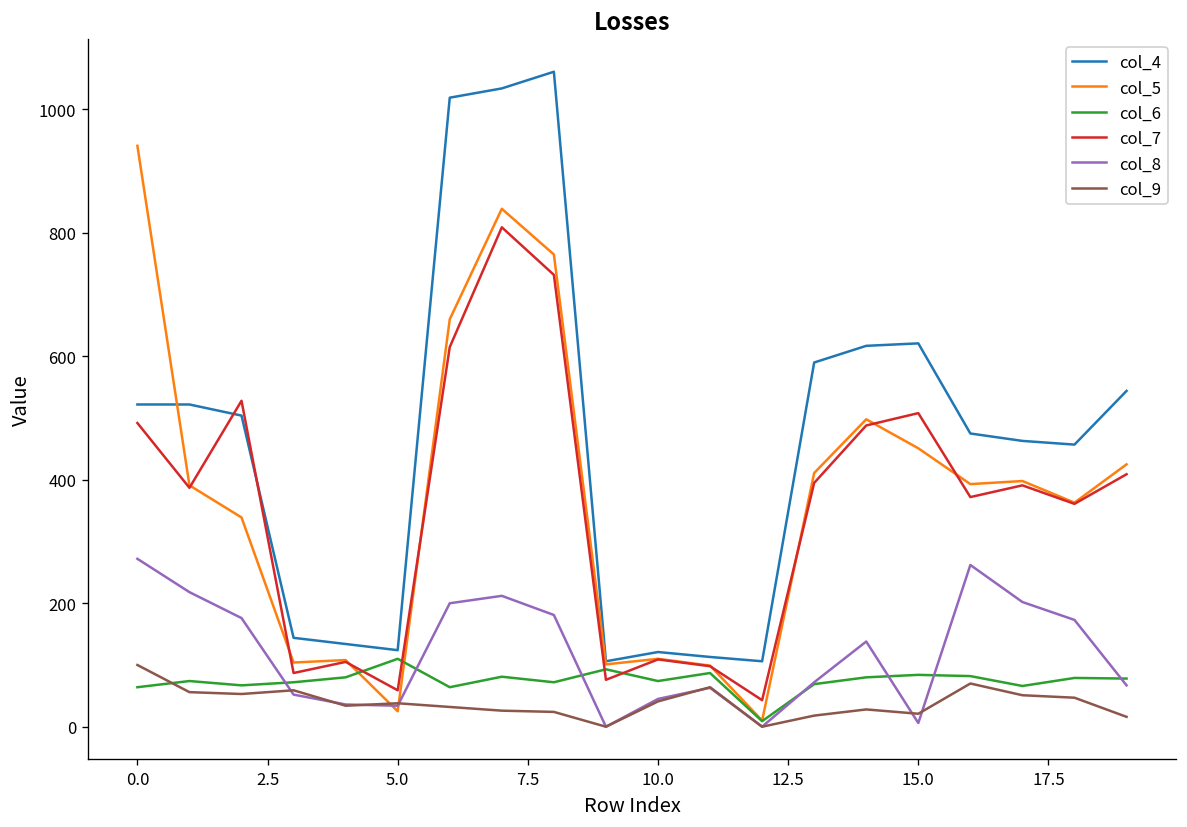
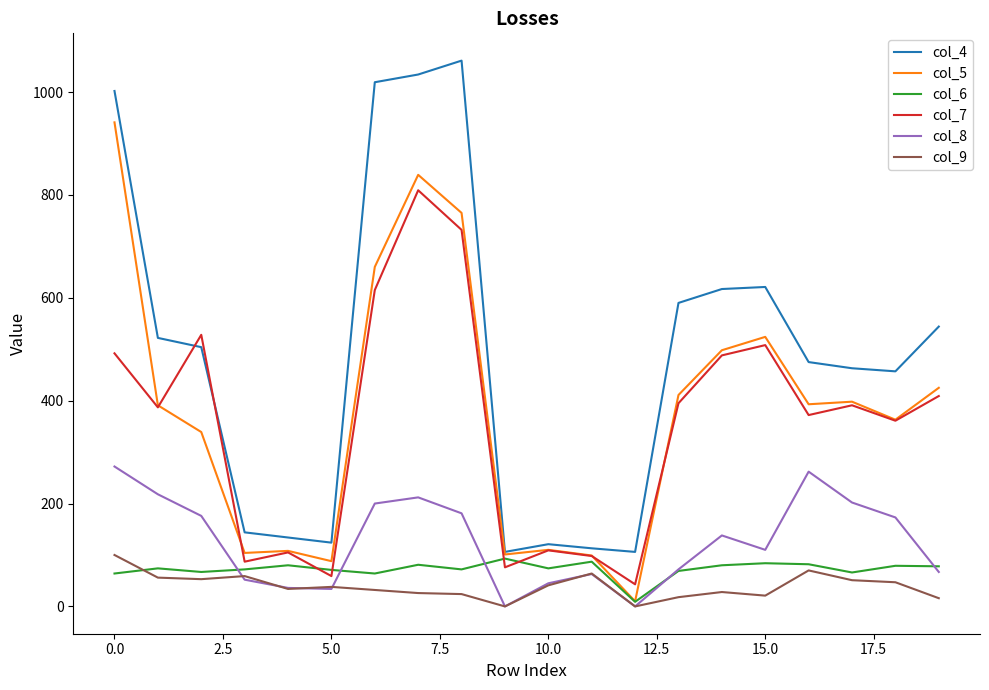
col_4, 0.0: 520 -> 1000
col_5, 5.0: 30 -> 90
col_6, 5.0: 110 -> 70
col_5, 15.0: 450 -> 520
col_8, 15.0: 10 -> 110
